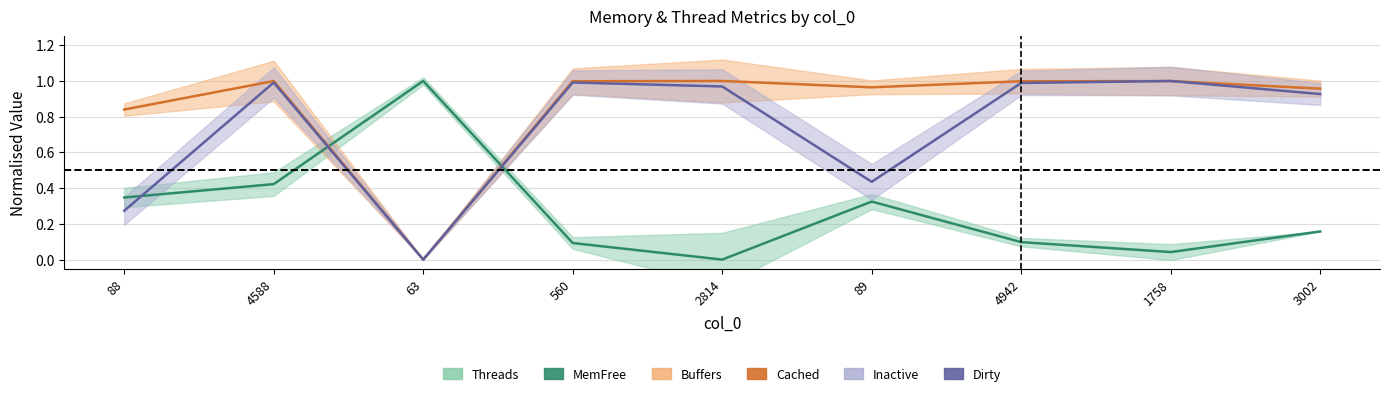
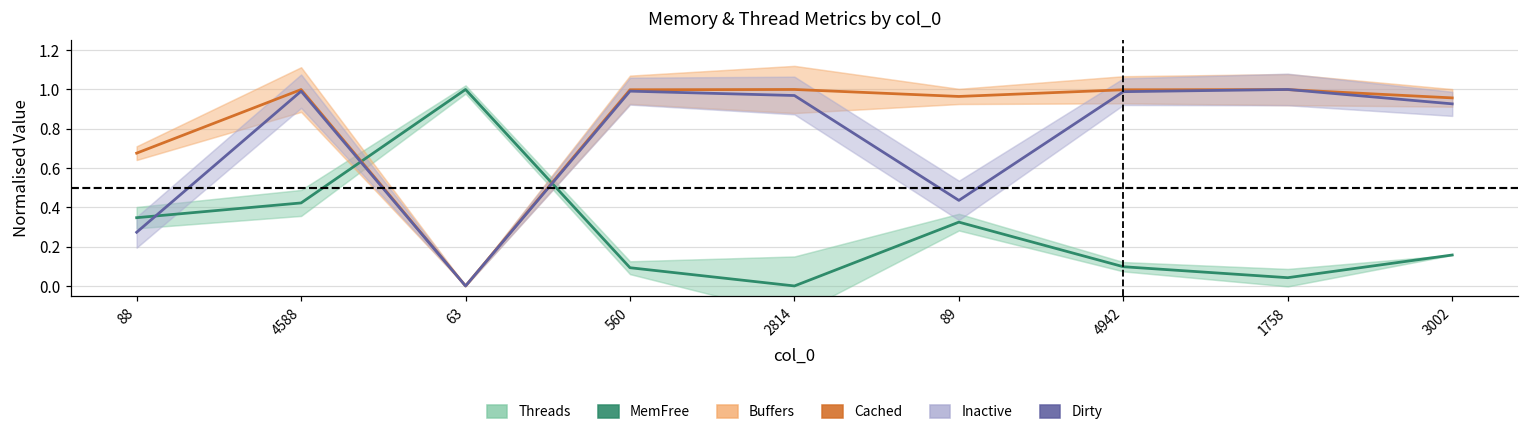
Cached, 88: 0.84 -> 0.68
